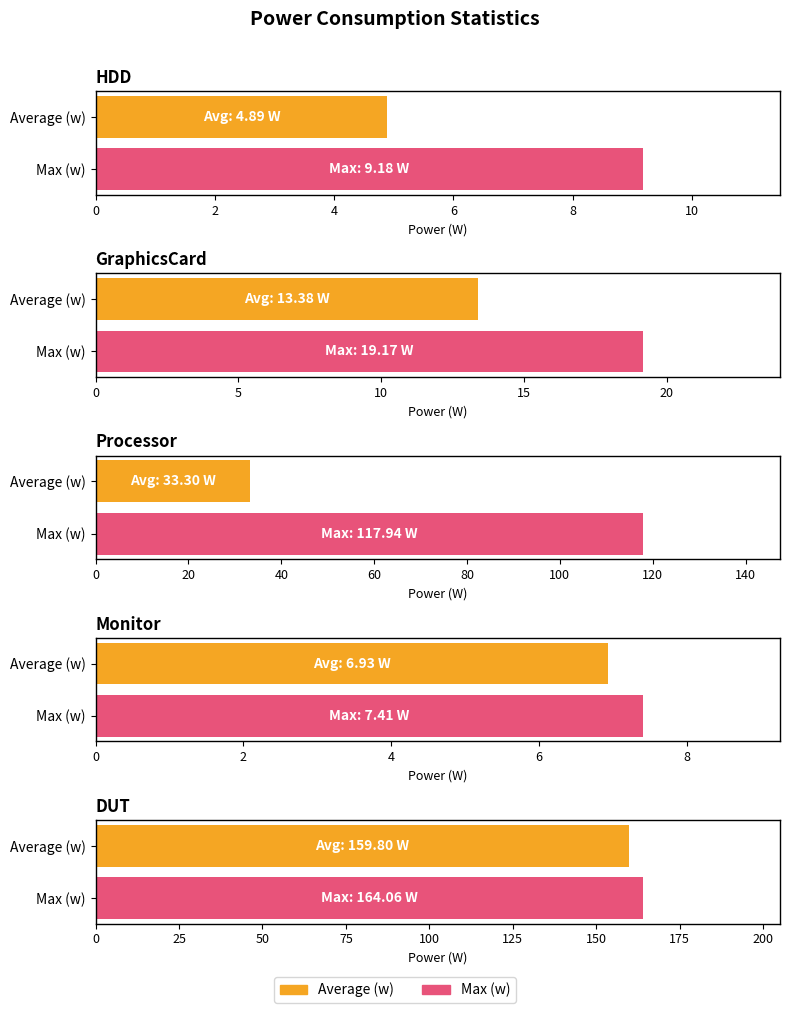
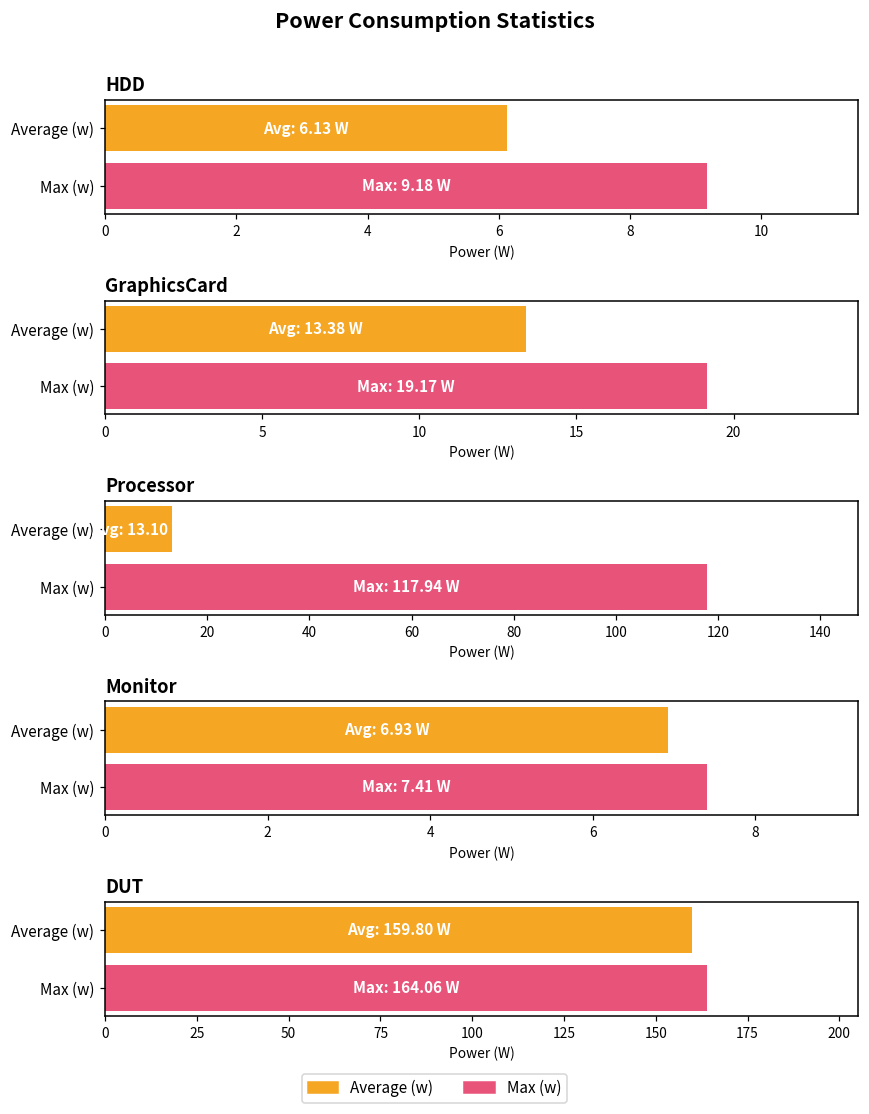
HDD, Average (w): 4.89 -> 6.13
Processor, Average (w): 33.30 -> 13.10
